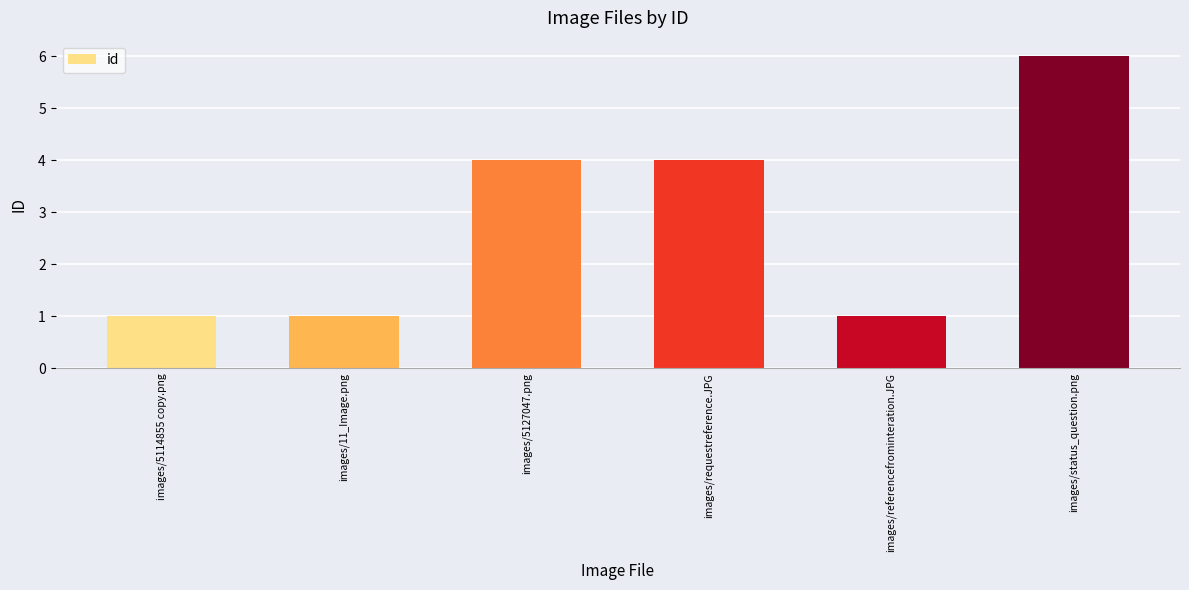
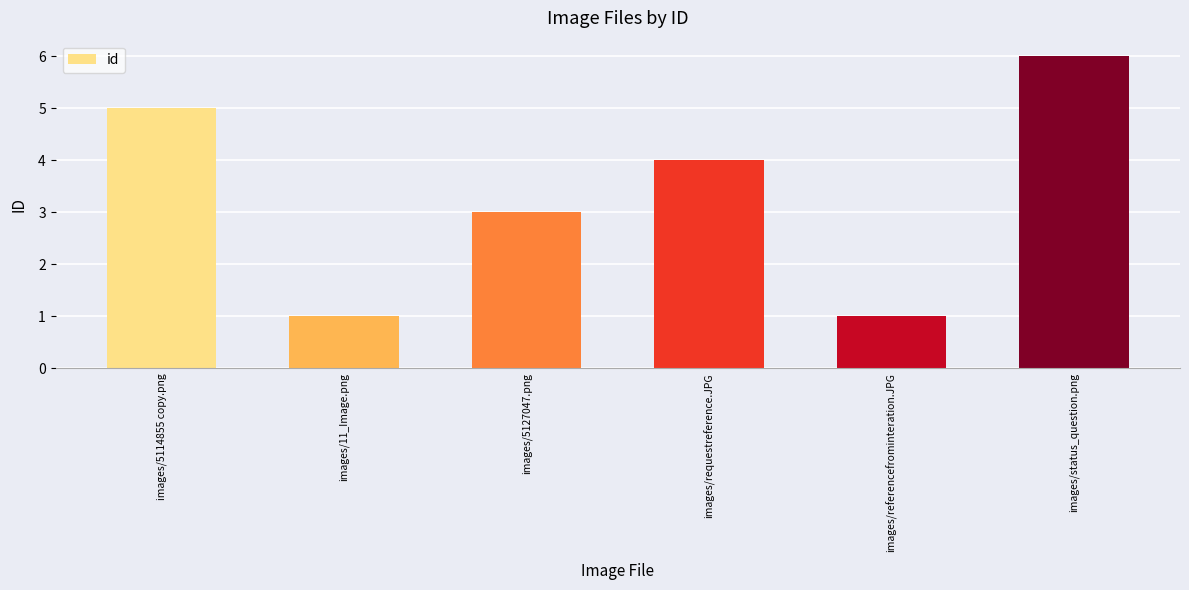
images/5114855 copy.png: 1 -> 5
images/5127047.png: 4 -> 3
